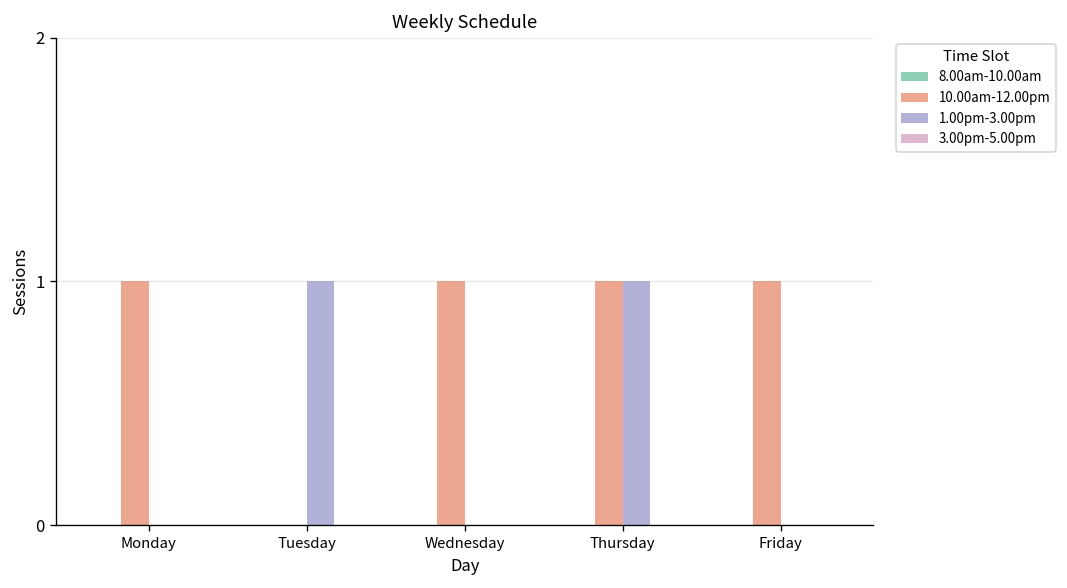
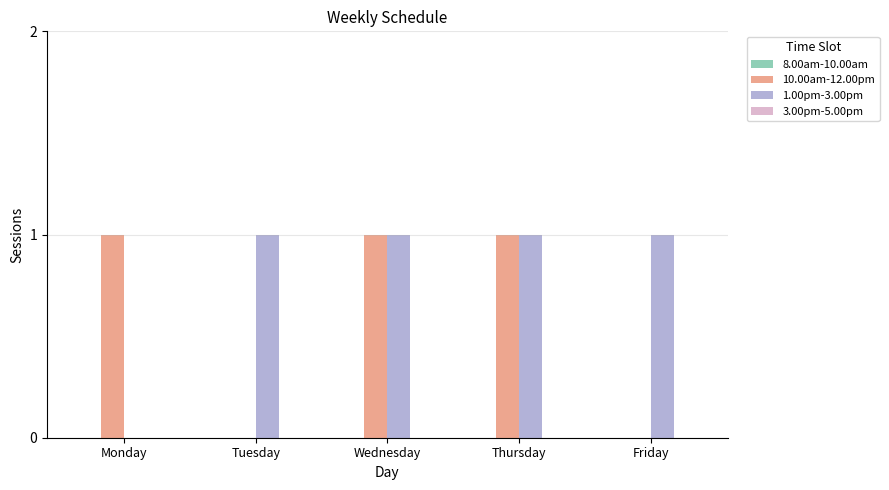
1.00pm-3.00pm, Wednesday: 0 -> 1
10.00am-12.00pm, Friday: 1 -> 0
1.00pm-3.00pm, Friday: 0 -> 1
